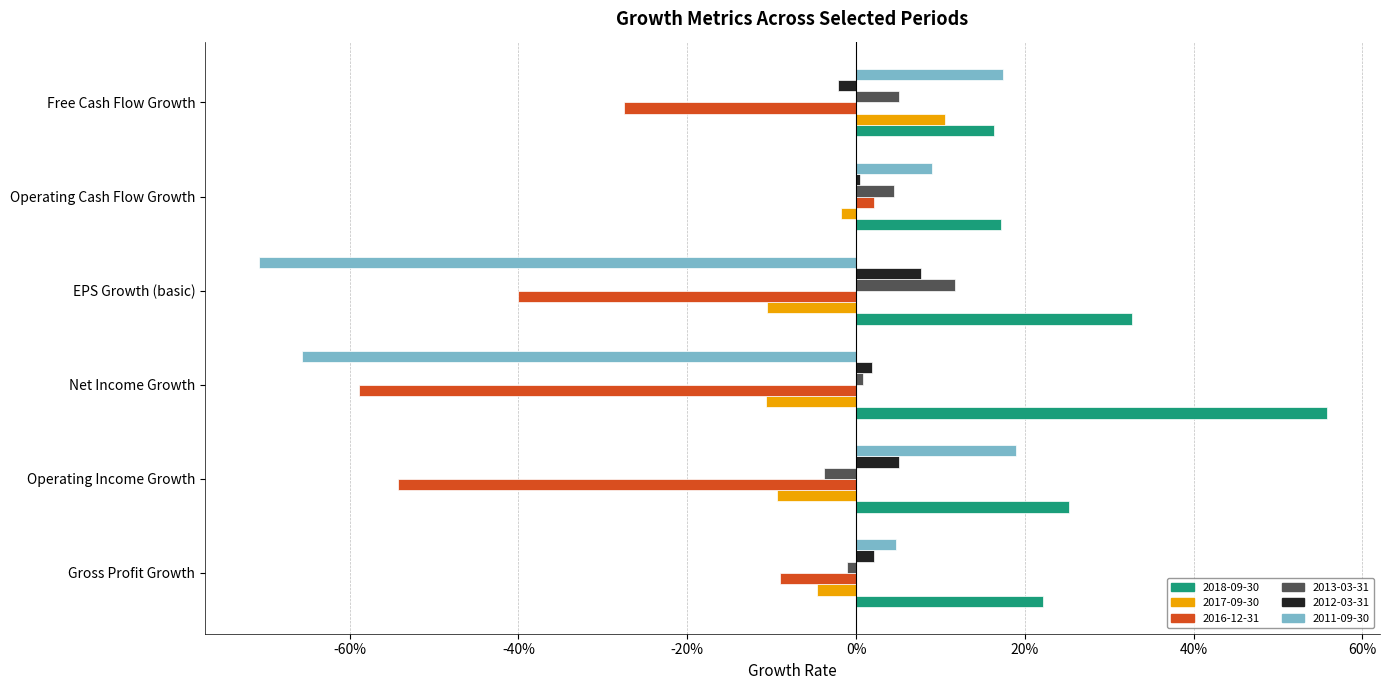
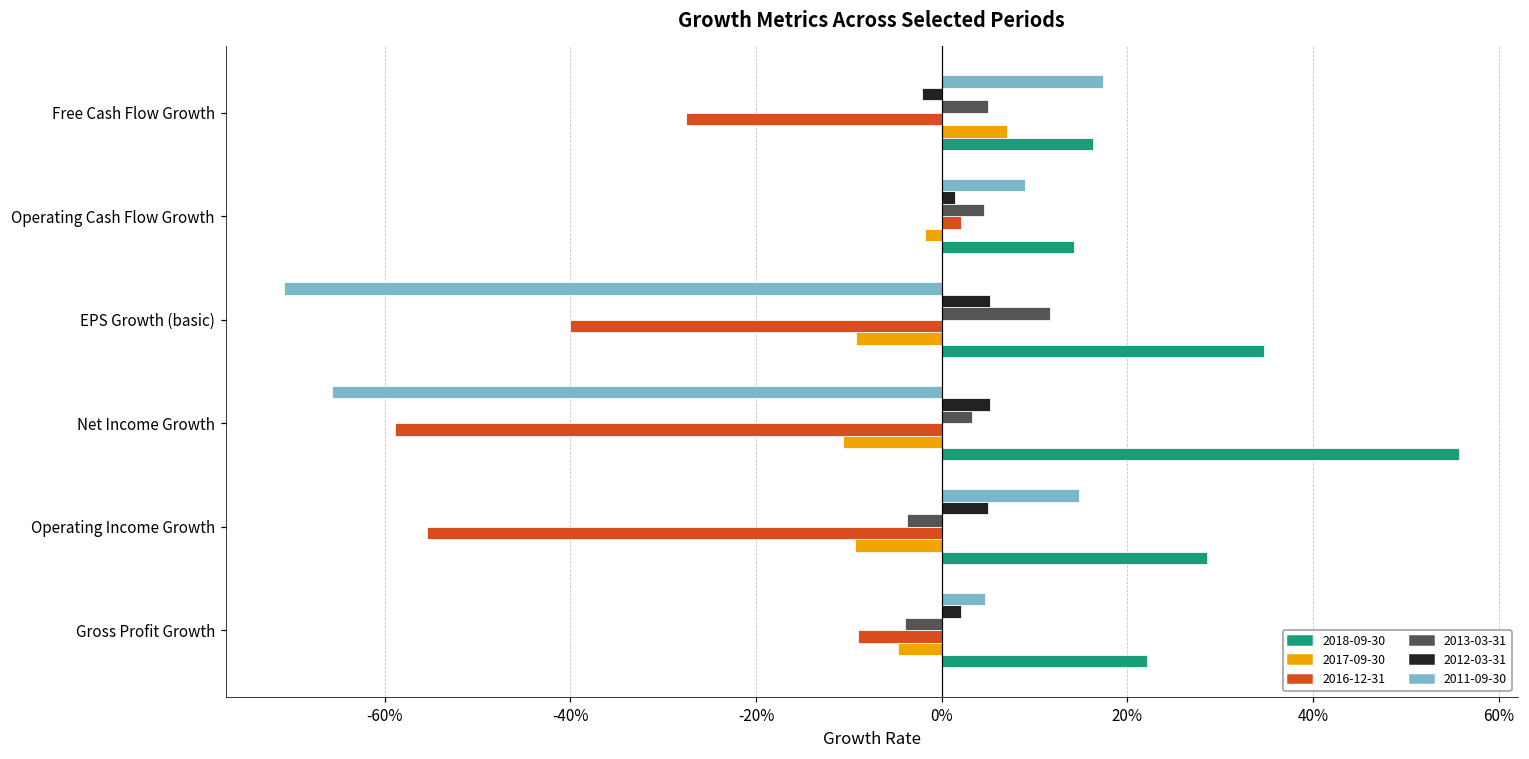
2017-09-30, Free Cash Flow Growth: 11% -> 7%
2012-03-31, Operating Cash Flow Growth: 0% -> 1%
2018-09-30, Operating Cash Flow Growth: 17% -> 14%
2012-03-31, EPS Growth (basic): 8% -> 5%
2017-09-30, EPS Growth (basic): -11% -> -9%
2018-09-30, EPS Growth (basic): 33% -> 35%
2012-03-31, Net Income Growth: 2% -> 5%
2013-03-31, Net Income Growth: 1% -> 3%
2011-09-30, Operating Income Growth: 19% -> 15%
2016-12-31, Operating Income Growth: -54% -> -55%
2018-09-30, Operating Income Growth: 25% -> 29%
2013-03-31, Gross Profit Growth: -1% -> -4%
